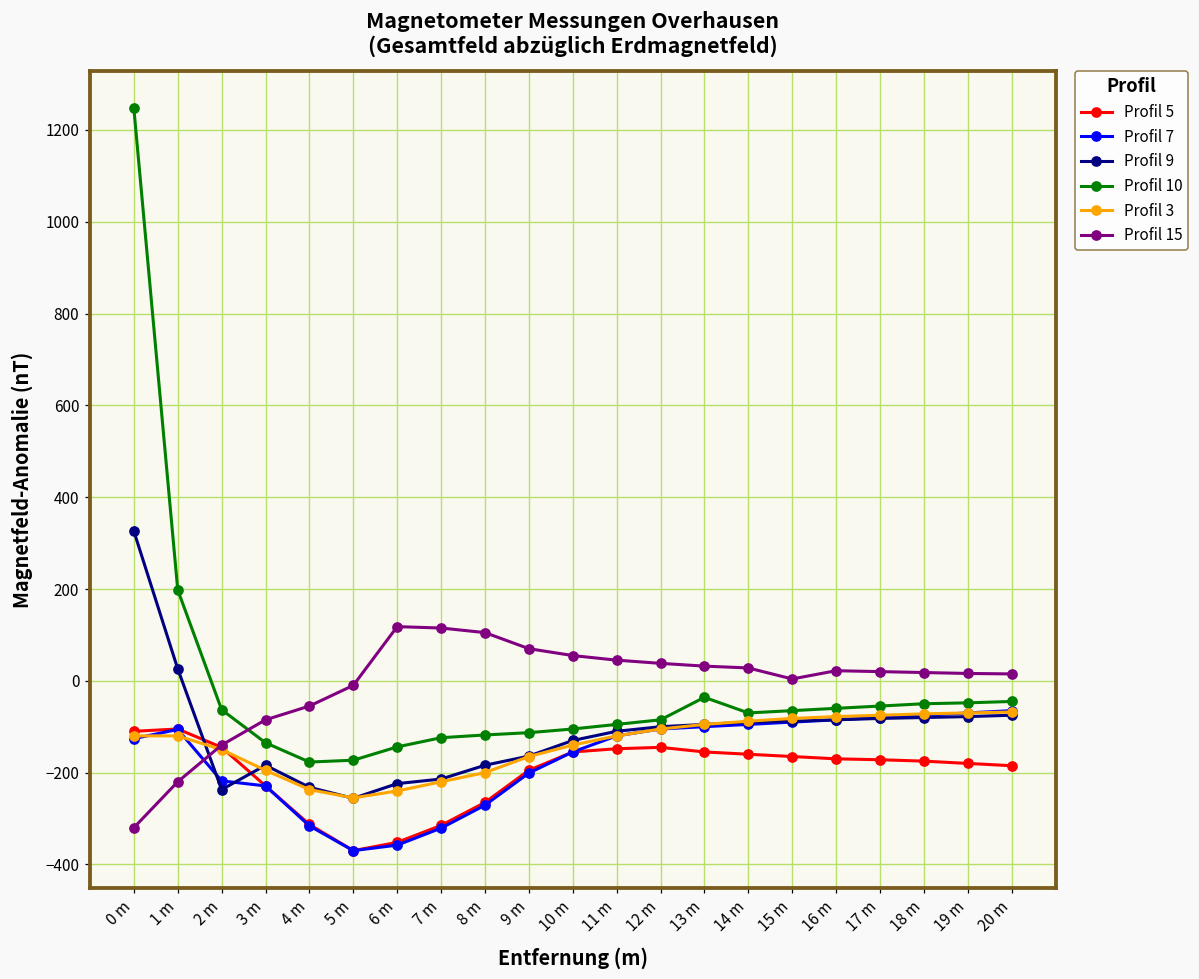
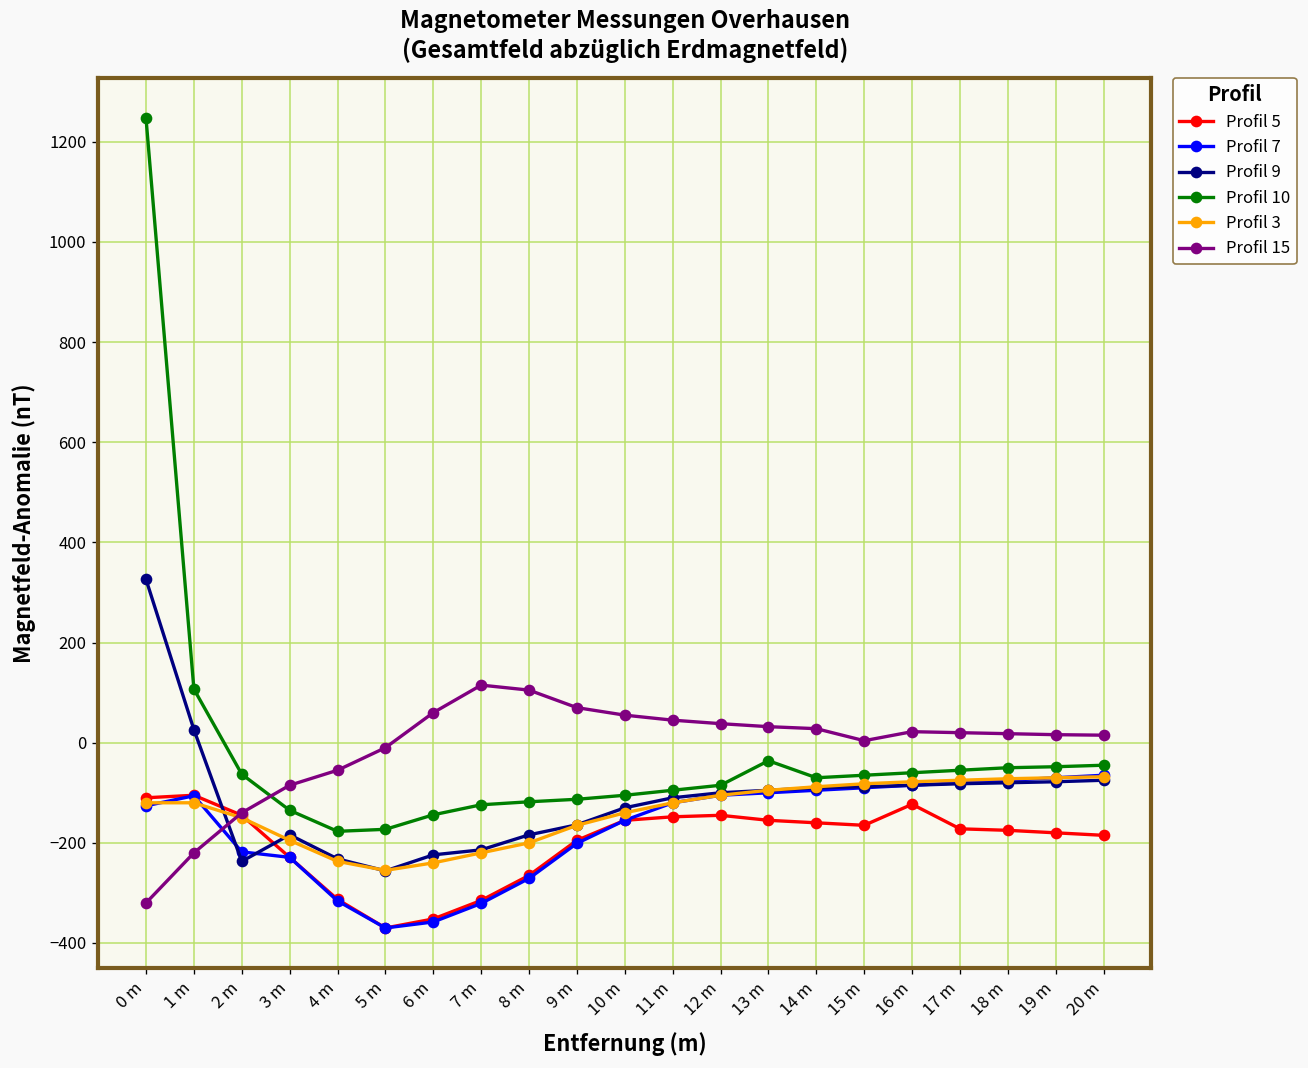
Profil 10, 1 m: 200 -> 110
Profil 15, 6 m: 120 -> 60
Profil 5, 16 m: -170 -> -120
